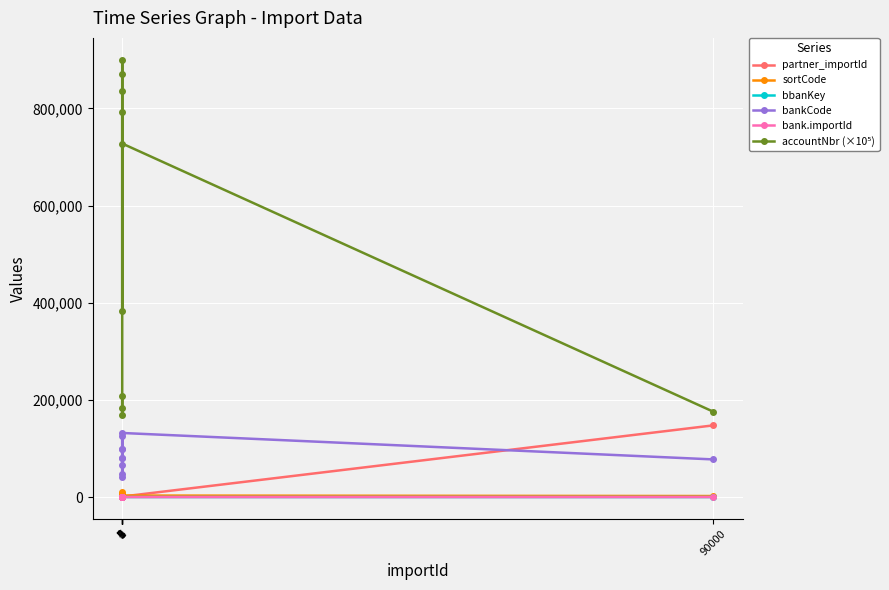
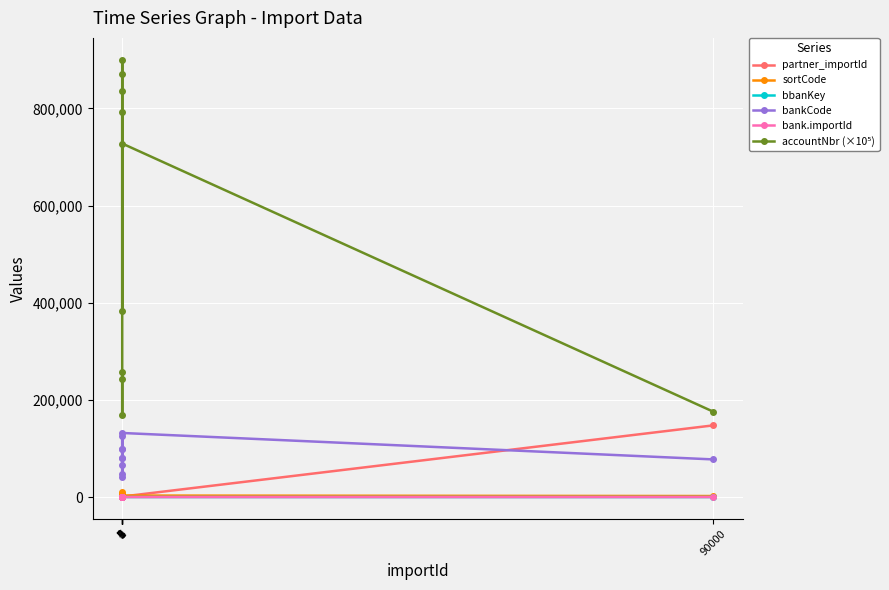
accountNbr (×10⁵), 1: 210,000 -> 240,000
accountNbr (×10⁵), 2: 180,000 -> 260,000
